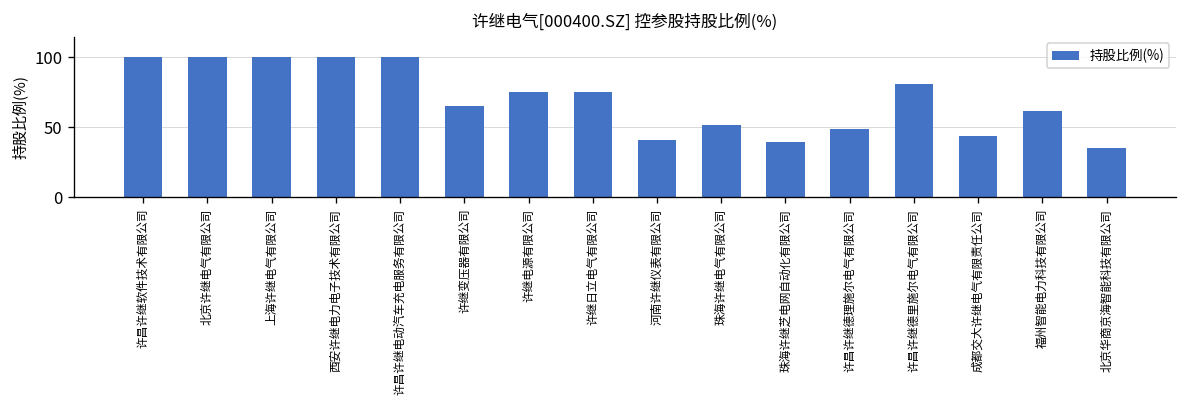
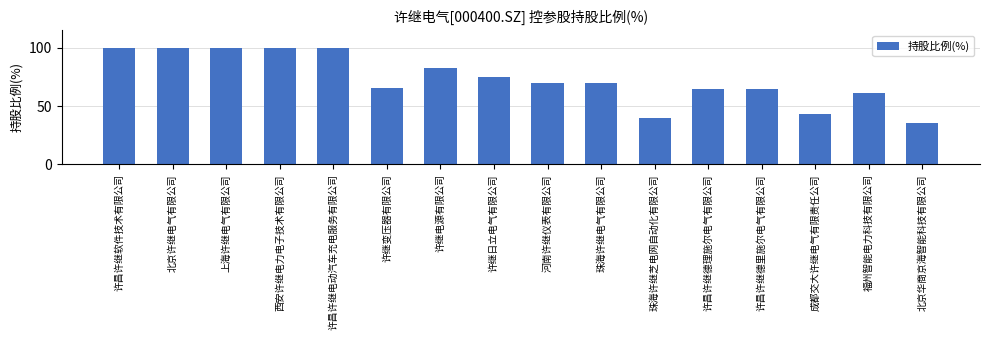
许继电源有限公司: 75 -> 83
河南许继仪表有限公司: 41 -> 70
珠海许继电气有限公司: 52 -> 70
许昌许继德理施尔电气有限公司: 49 -> 65
许昌许继德里施尔电气有限公司: 81 -> 65
